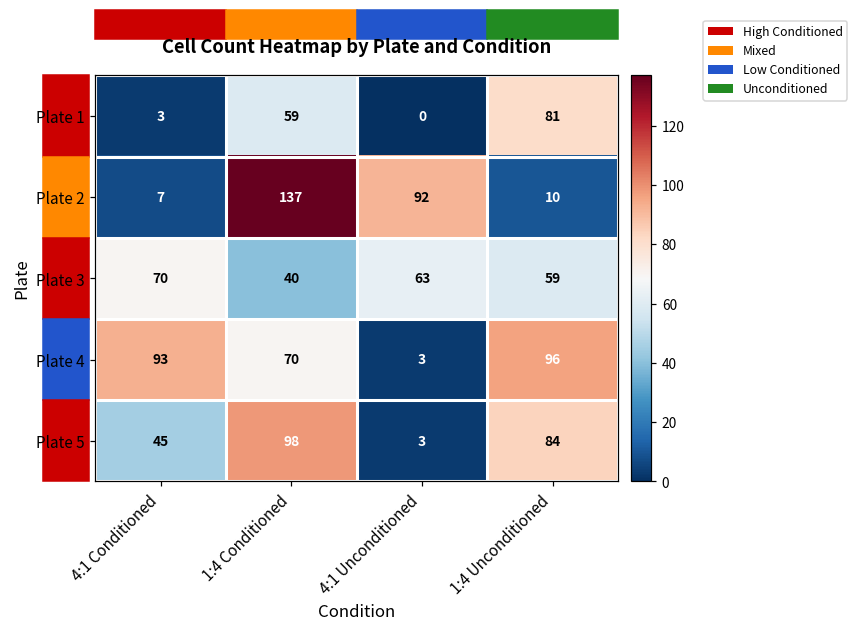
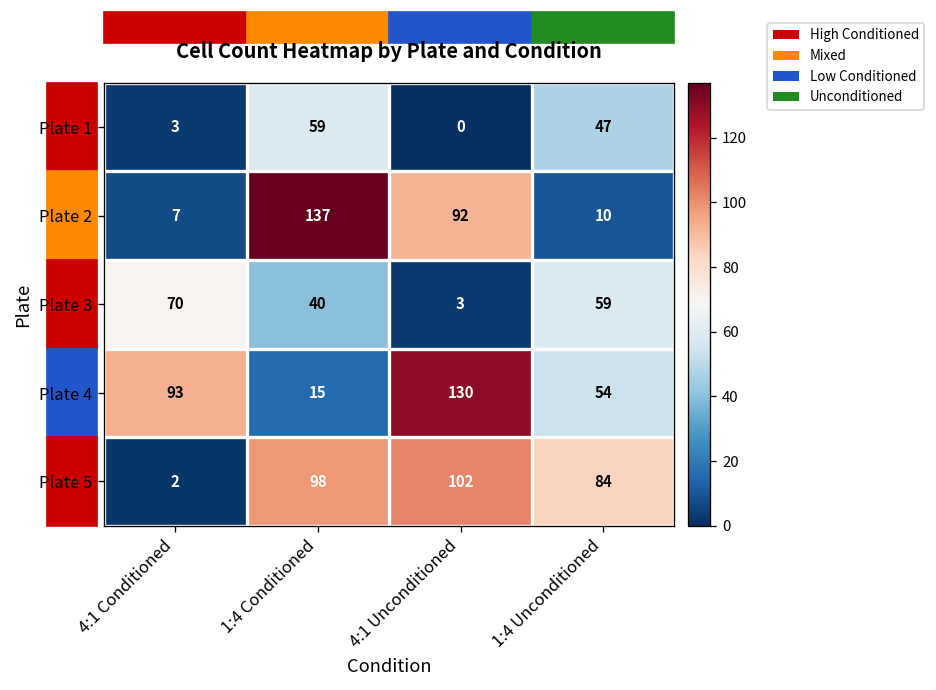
Plate 1, 1:4 Unconditioned: 81 -> 47
Plate 3, 4:1 Unconditioned: 63 -> 3
Plate 4, 1:4 Conditioned: 70 -> 15
Plate 4, 4:1 Unconditioned: 3 -> 130
Plate 4, 1:4 Unconditioned: 96 -> 54
Plate 5, 4:1 Conditioned: 45 -> 2
Plate 5, 4:1 Unconditioned: 3 -> 102
